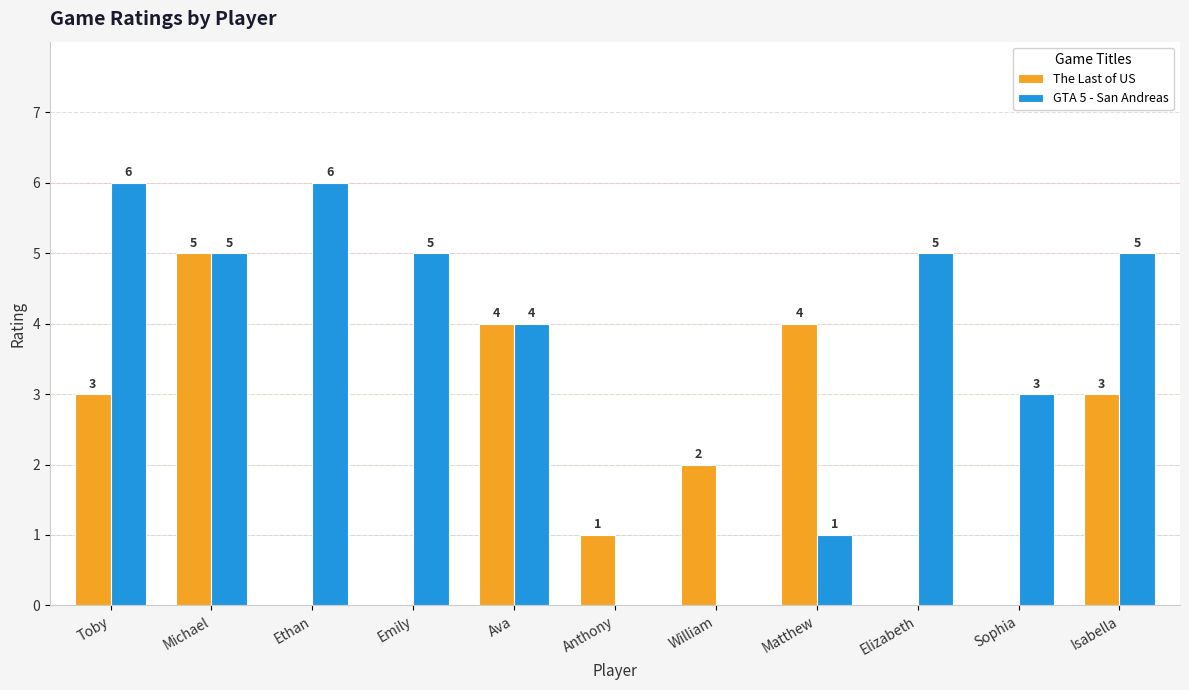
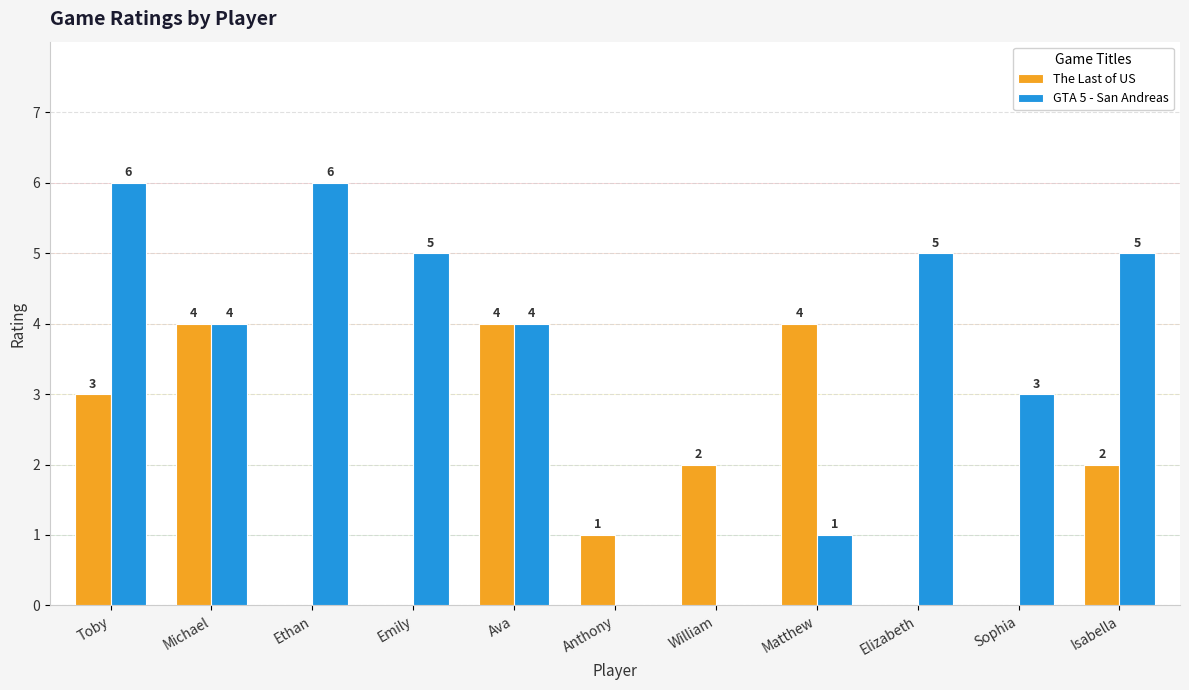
The Last of US, Michael: 5 -> 4
GTA 5 - San Andreas, Michael: 5 -> 4
The Last of US, Isabella: 3 -> 2
